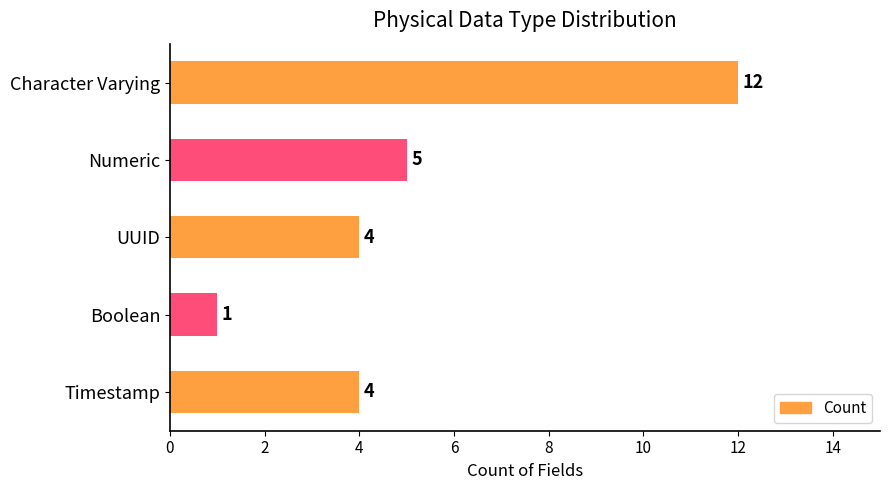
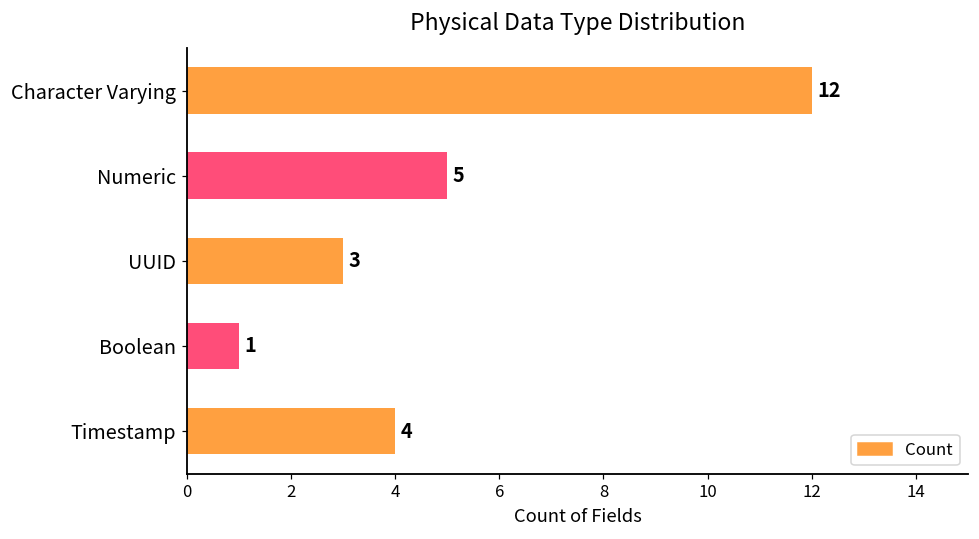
UUID: 4 -> 3
